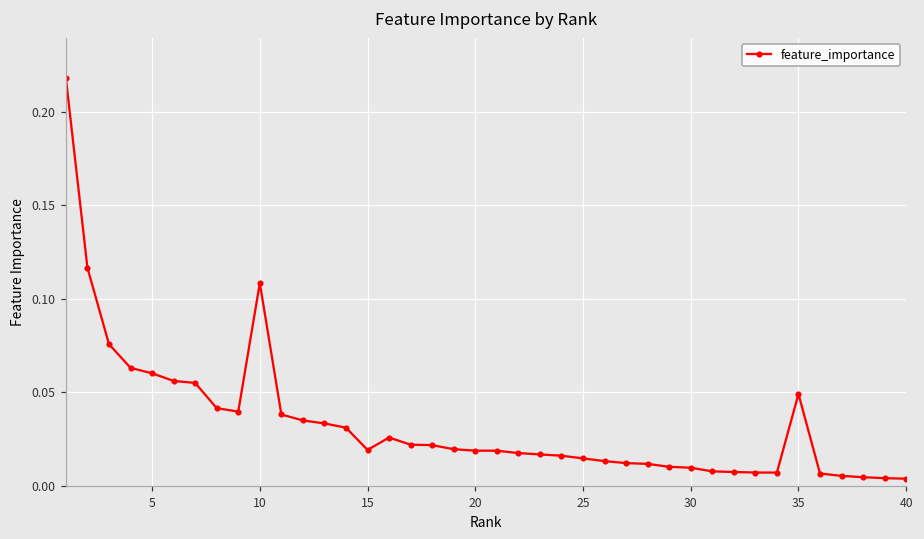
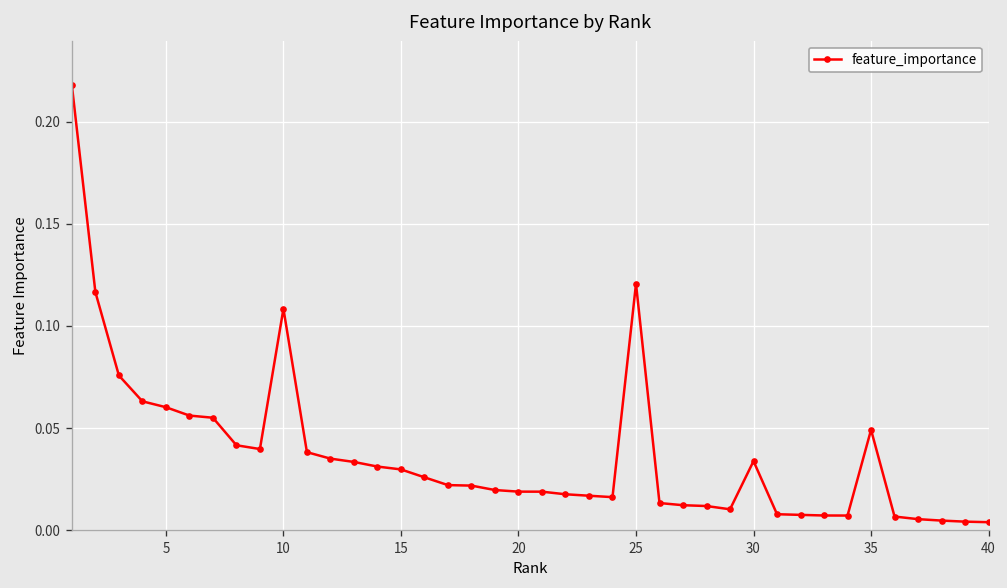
15: 0.019 -> 0.030
25: 0.015 -> 0.121
30: 0.010 -> 0.034
